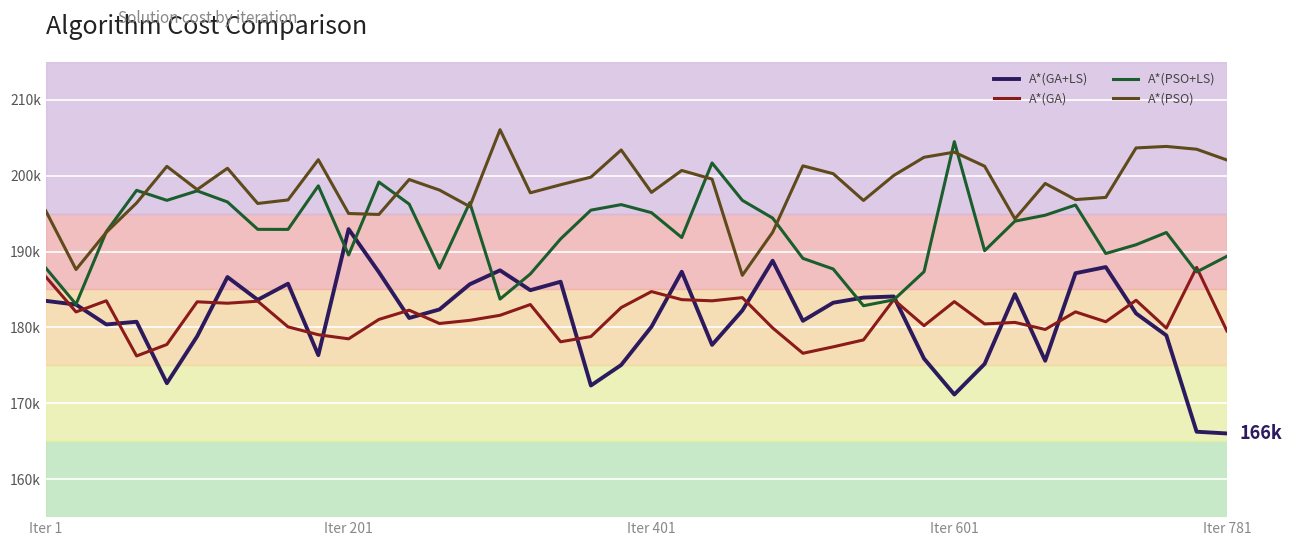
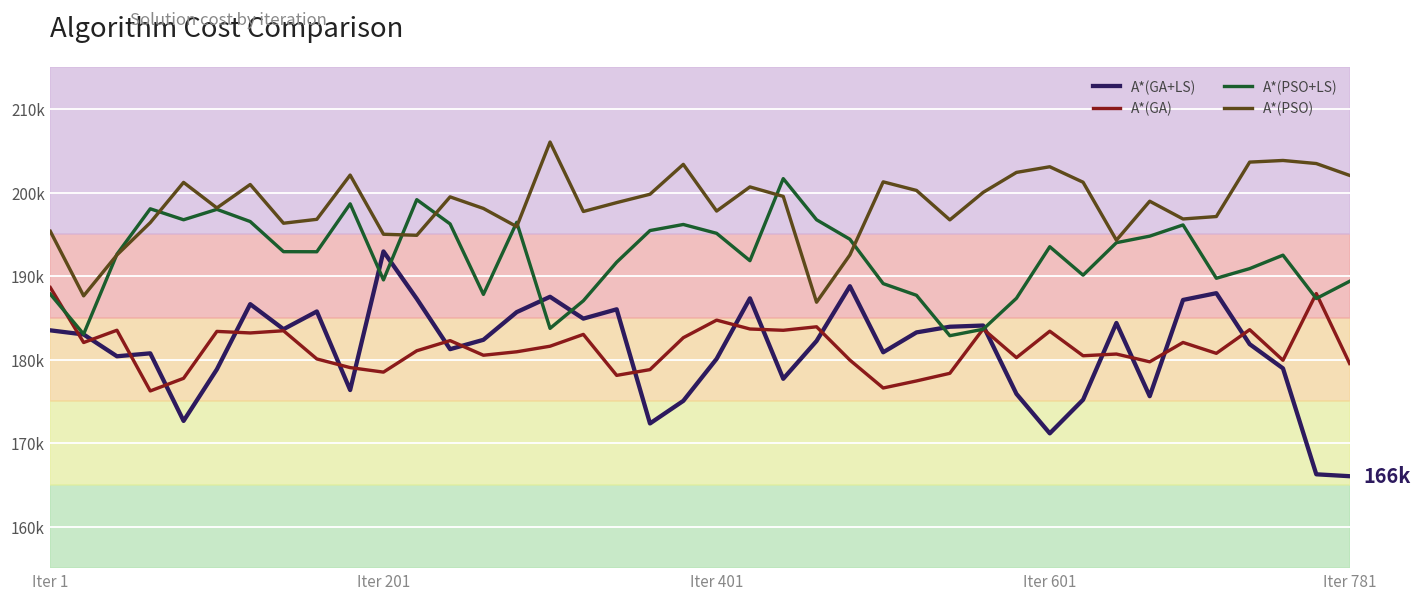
A*(GA), Iter 1: 187000 -> 189000
A*(PSO+LS), Iter 601: 204000 -> 194000
